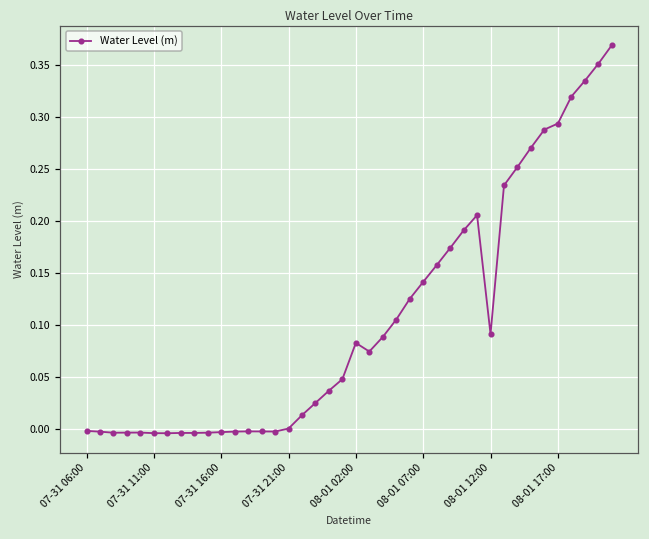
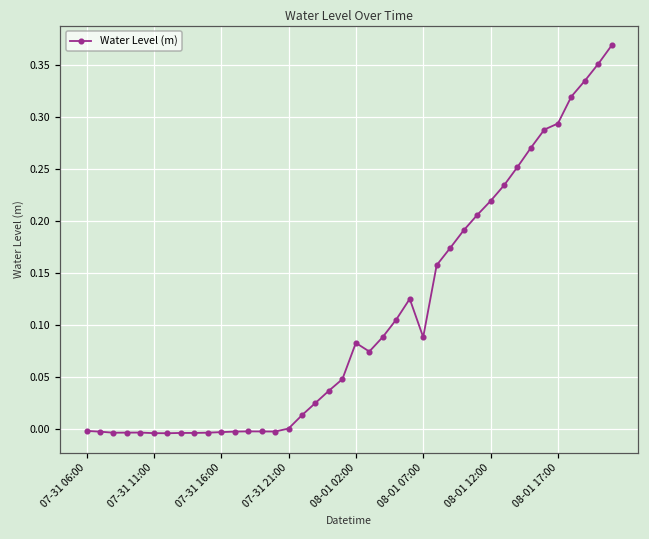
08-01 07:00: 0.14 -> 0.09
08-01 12:00: 0.09 -> 0.22
